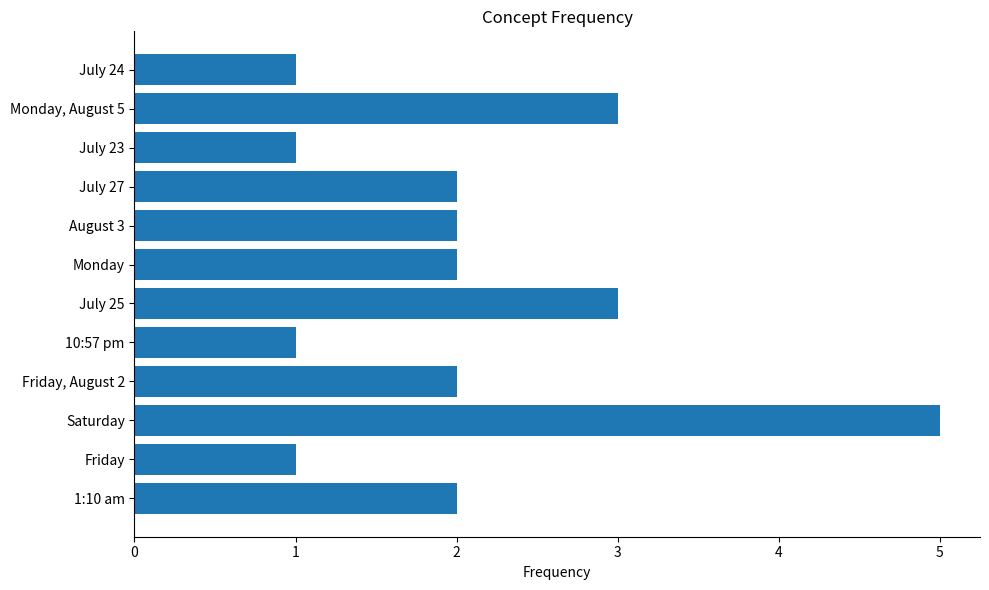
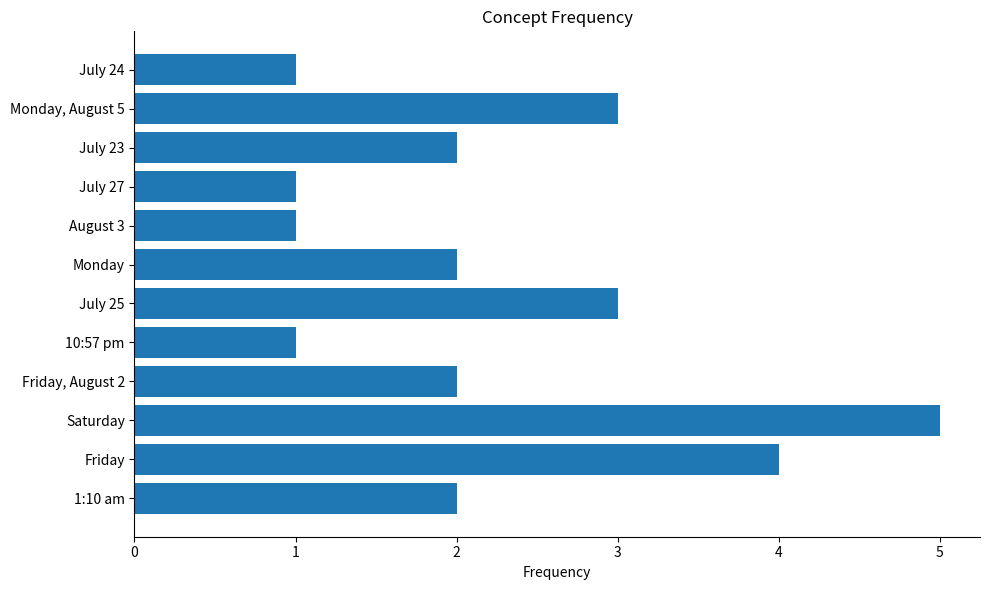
July 23: 1 -> 2
July 27: 2 -> 1
August 3: 2 -> 1
Friday: 1 -> 4
